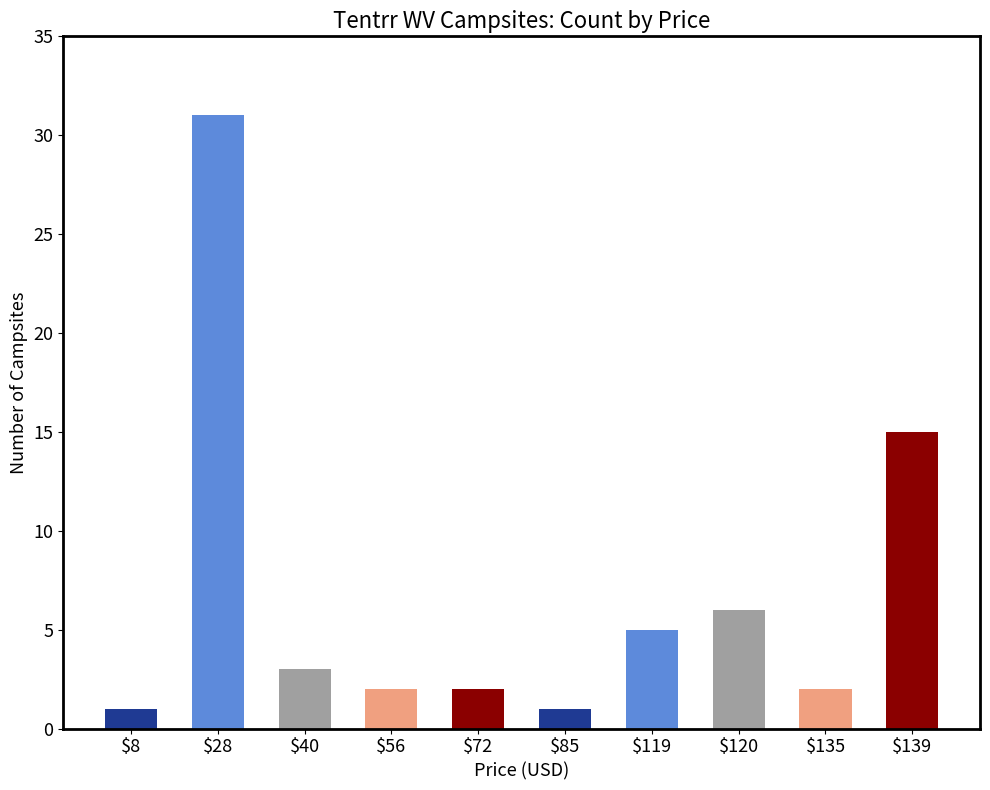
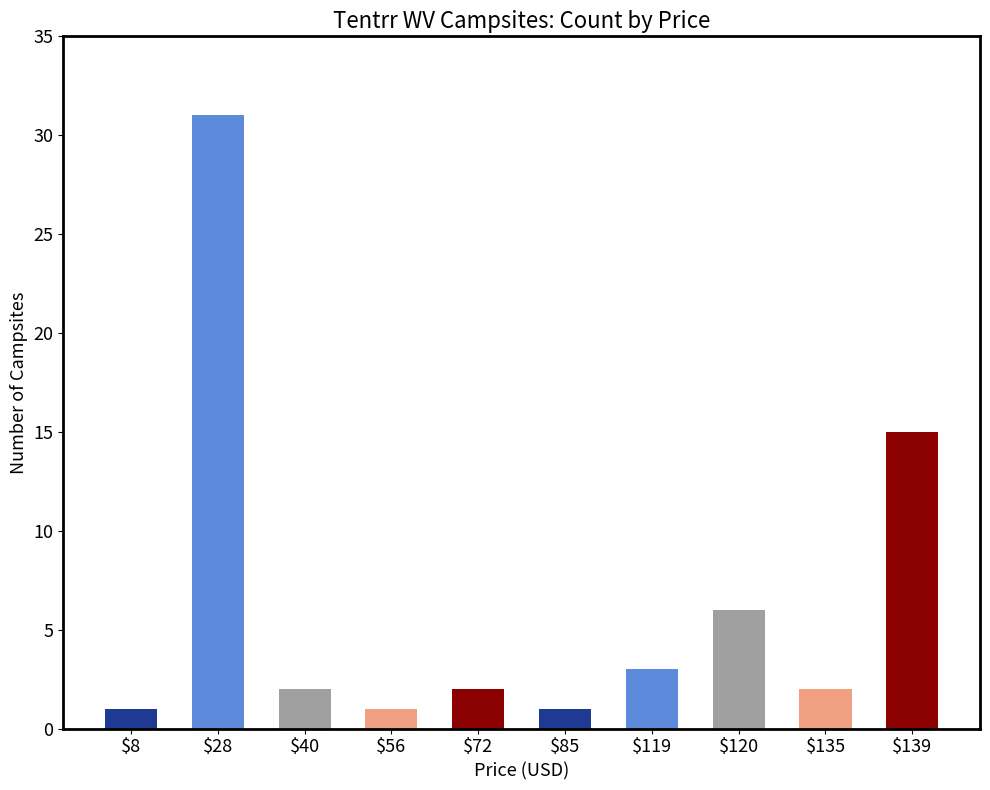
$40: 3 -> 2
$56: 2 -> 1
$119: 5 -> 3
